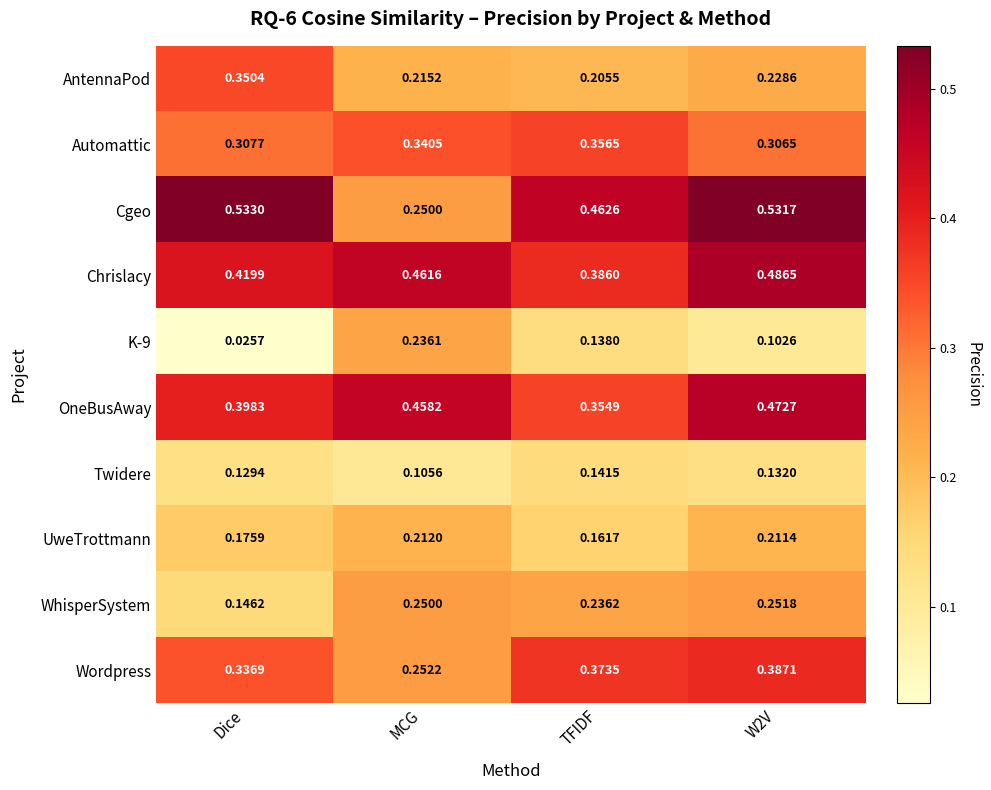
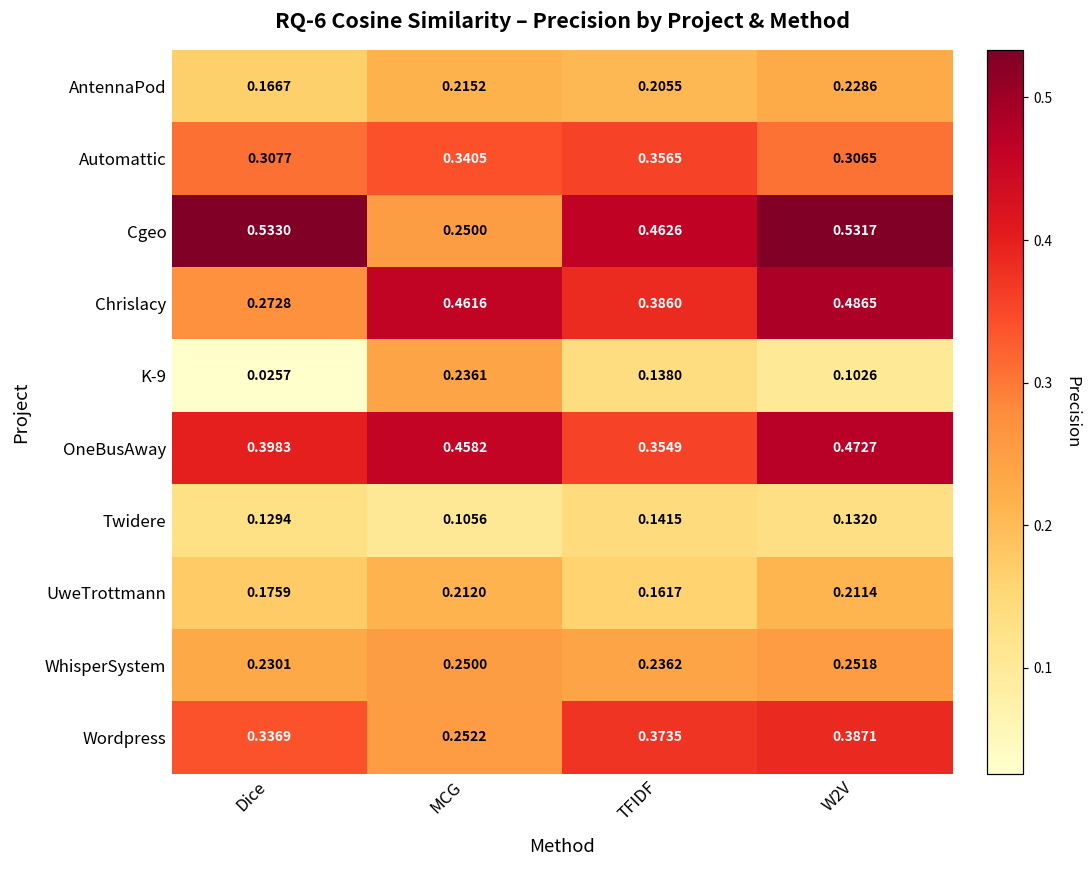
AntennaPod, Dice: 0.3504 -> 0.1667
Chrislacy, Dice: 0.4199 -> 0.2728
WhisperSystem, Dice: 0.1462 -> 0.2301
